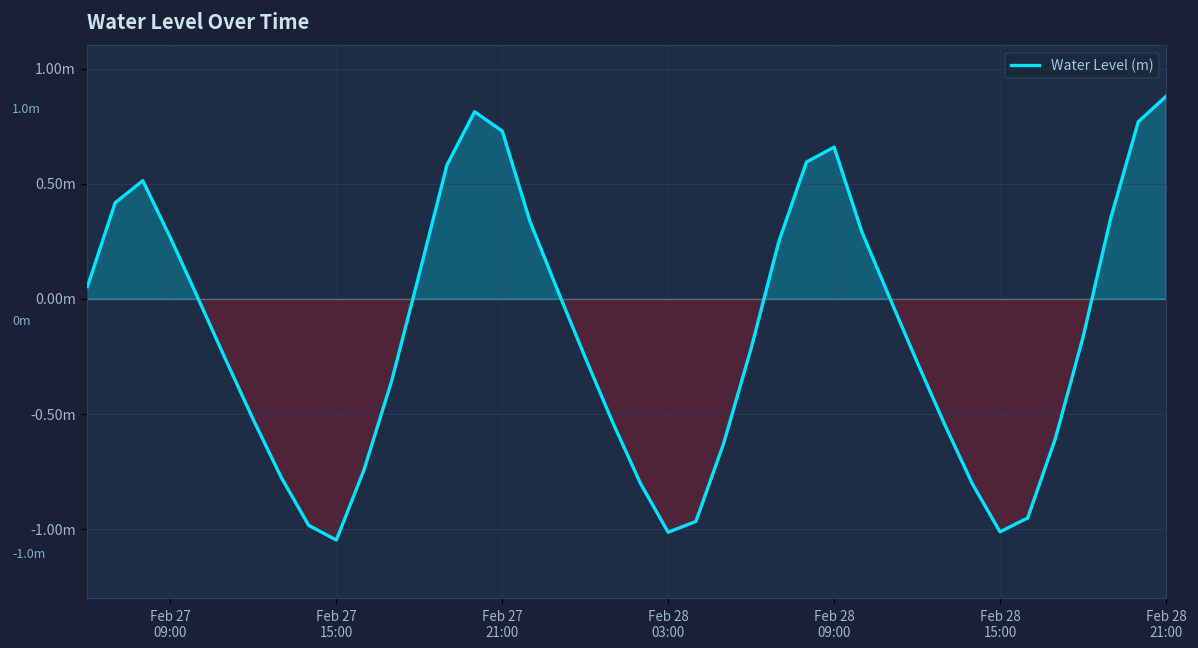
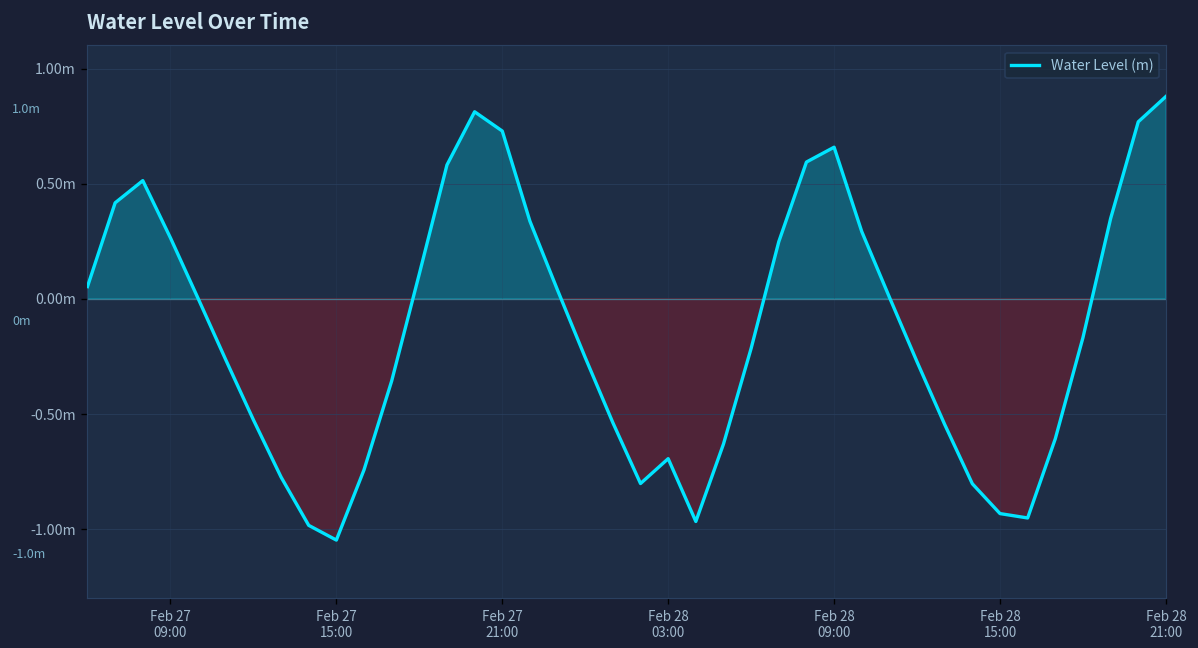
Feb 28 03:00: -1.01m -> -0.69m
Feb 28 15:00: -1.01m -> -0.93m
